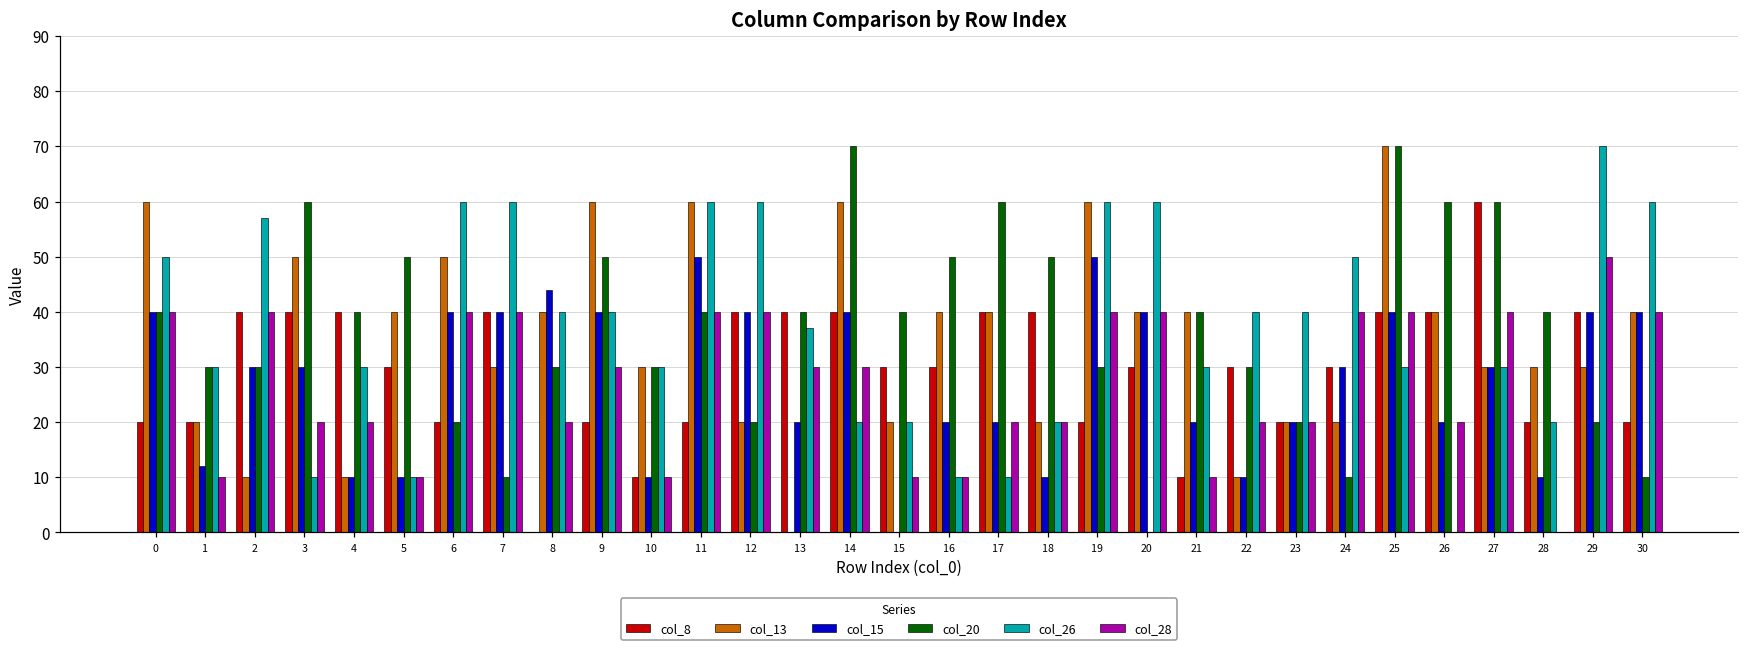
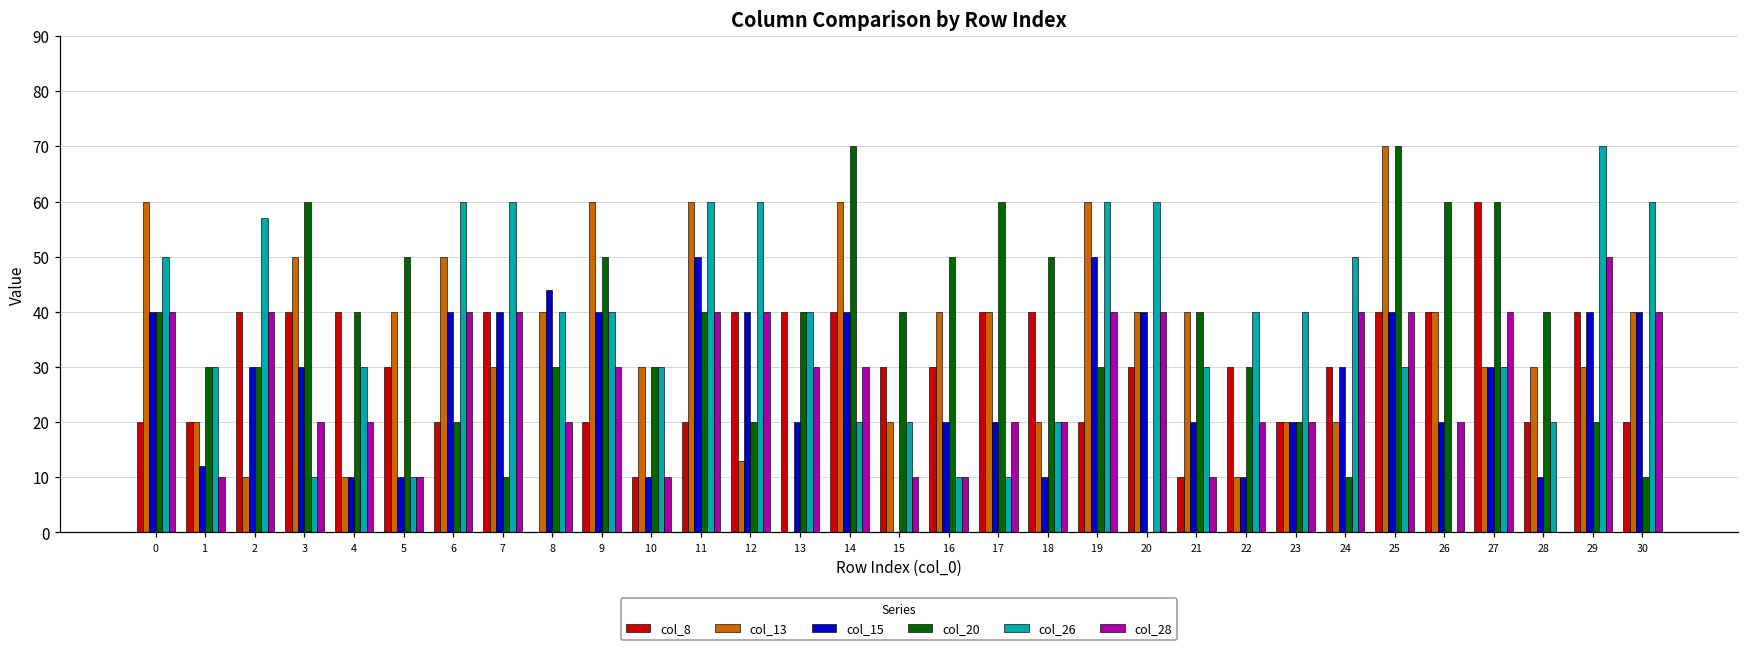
col_13, 12: 20 -> 13
col_26, 13: 37 -> 40
